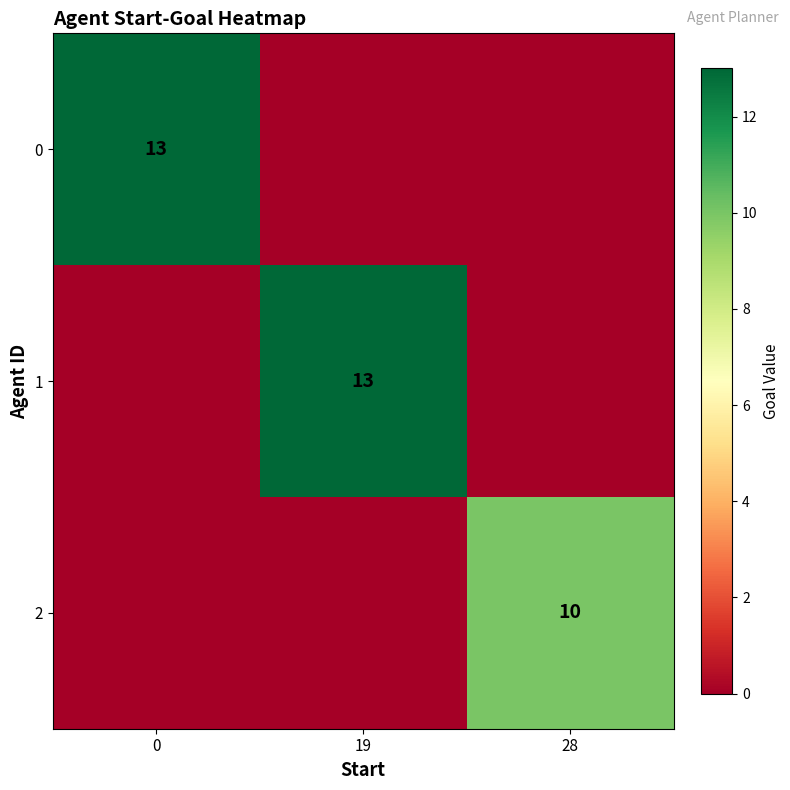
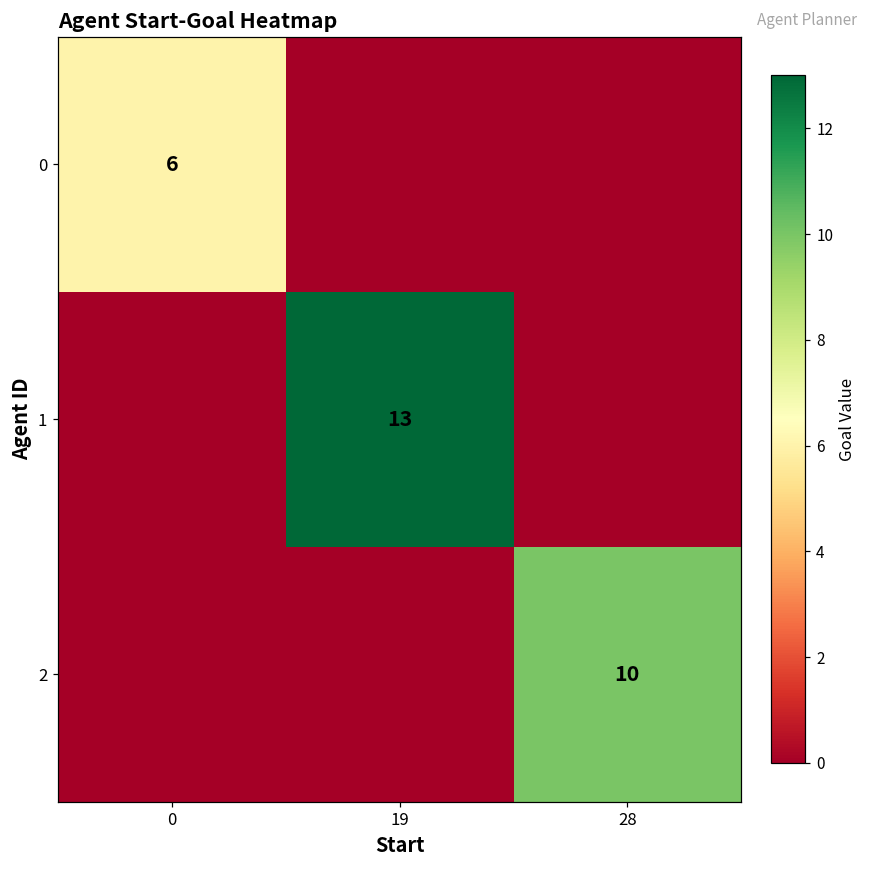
0, 0: 13 -> 6
